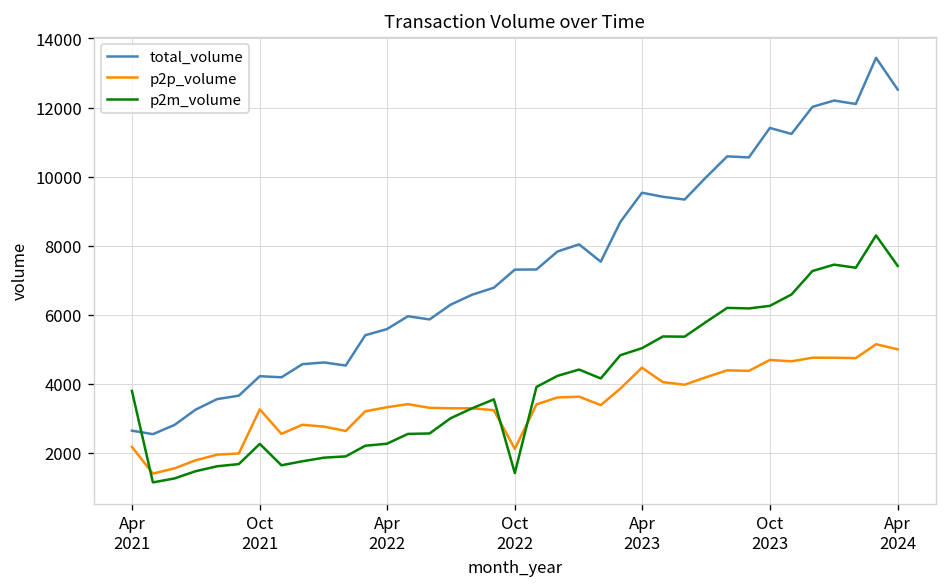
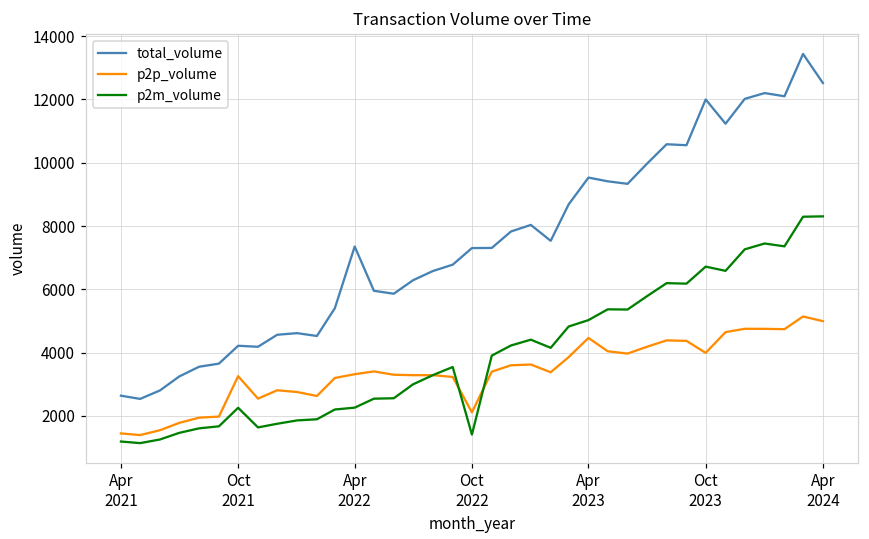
p2p_volume, Apr 2021: 2200 -> 1400
p2m_volume, Apr 2021: 3800 -> 1200
total_volume, Apr 2022: 5600 -> 7400
total_volume, Oct 2023: 11400 -> 12000
p2p_volume, Oct 2023: 4700 -> 4000
p2m_volume, Oct 2023: 6300 -> 6700
p2m_volume, Apr 2024: 7400 -> 8300
